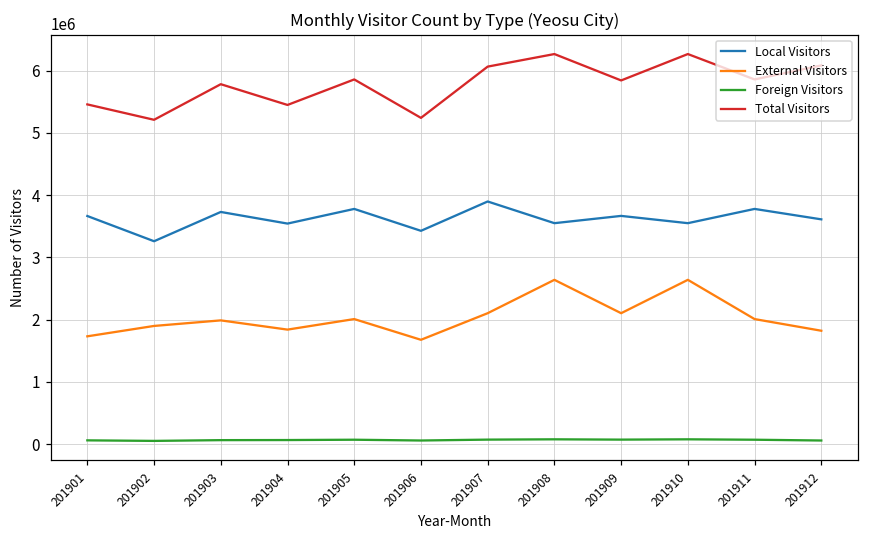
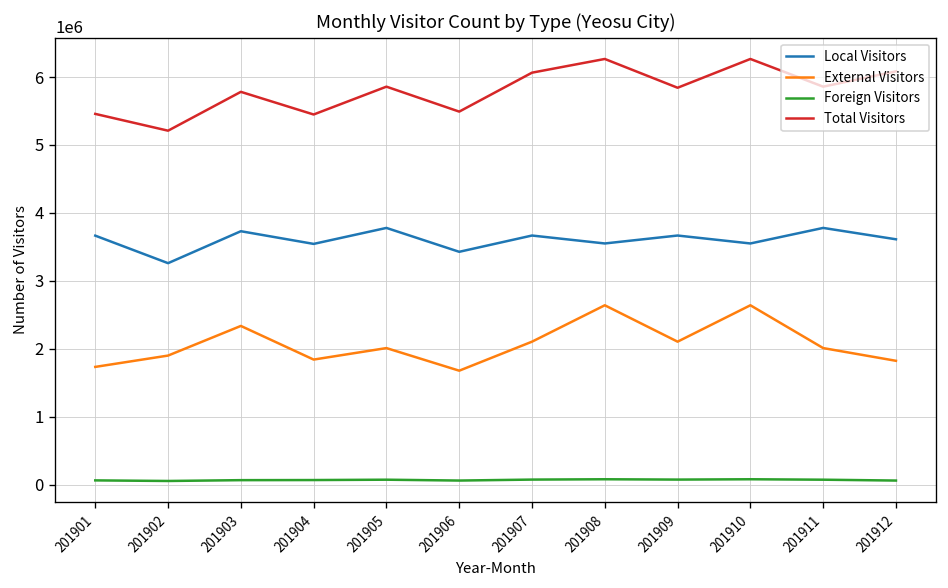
External Visitors, 201903: 2000000 -> 2300000
Total Visitors, 201906: 5200000 -> 5500000
Local Visitors, 201907: 3900000 -> 3700000
